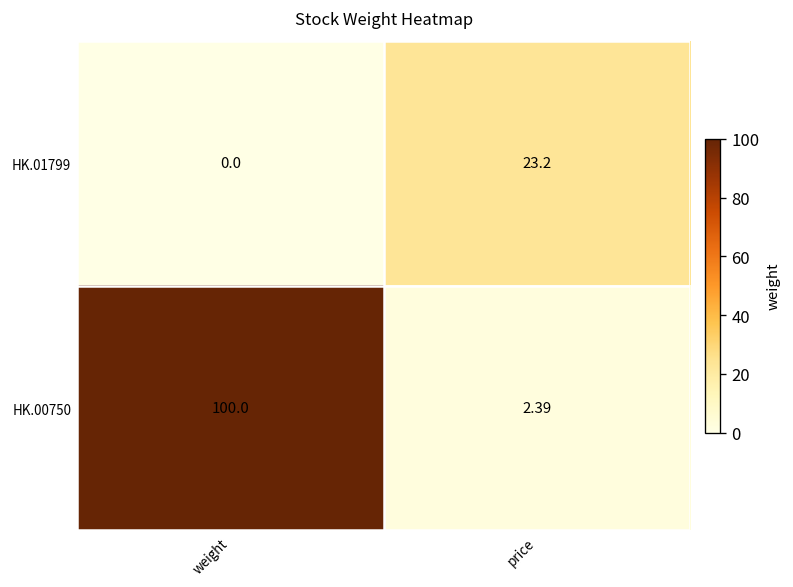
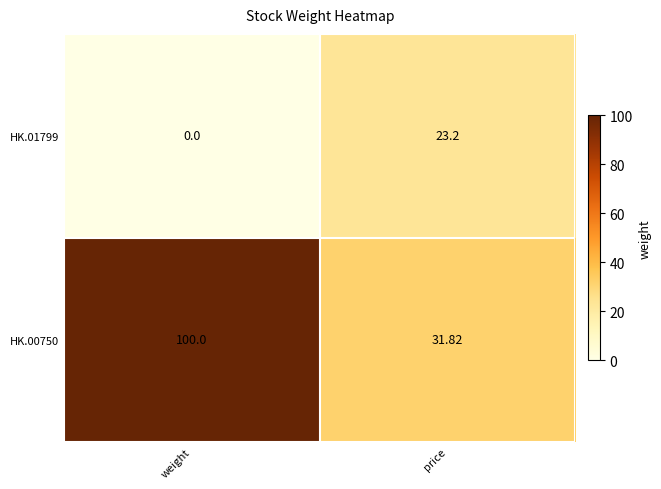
HK.00750, price: 2.39 -> 31.82
